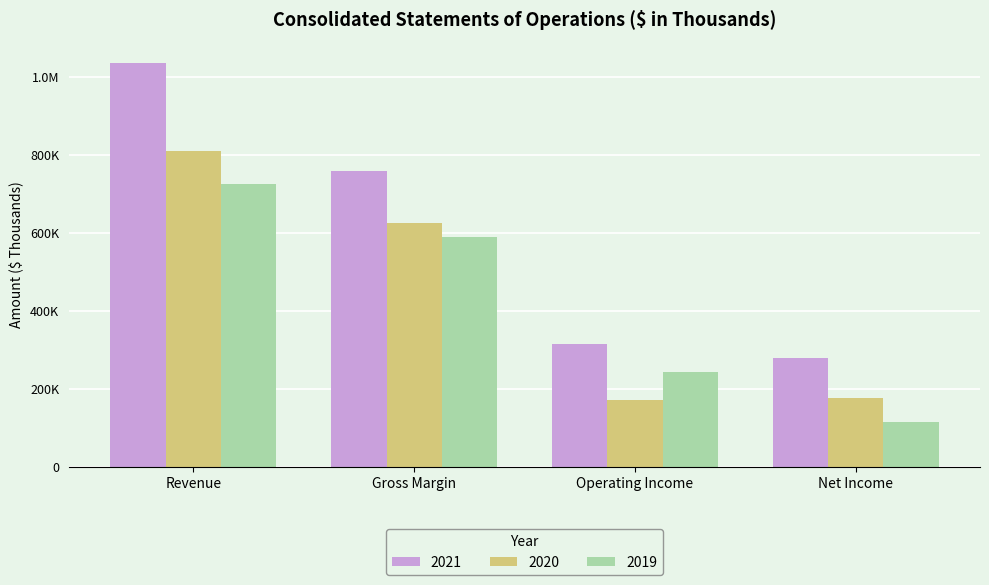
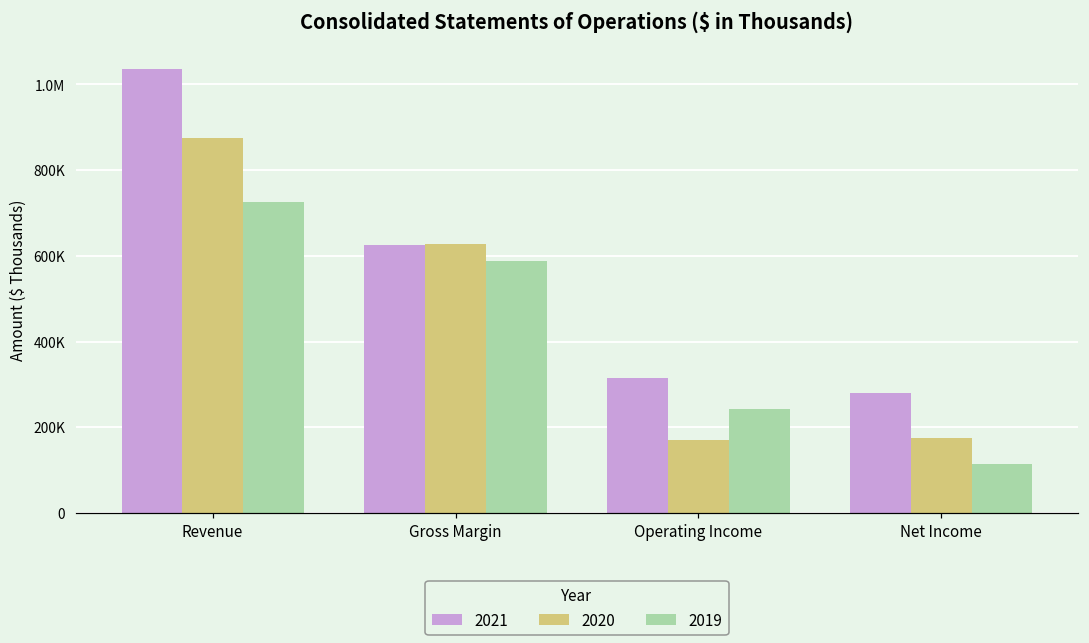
2020, Revenue: 810000 -> 880000
2021, Gross Margin: 760000 -> 620000
